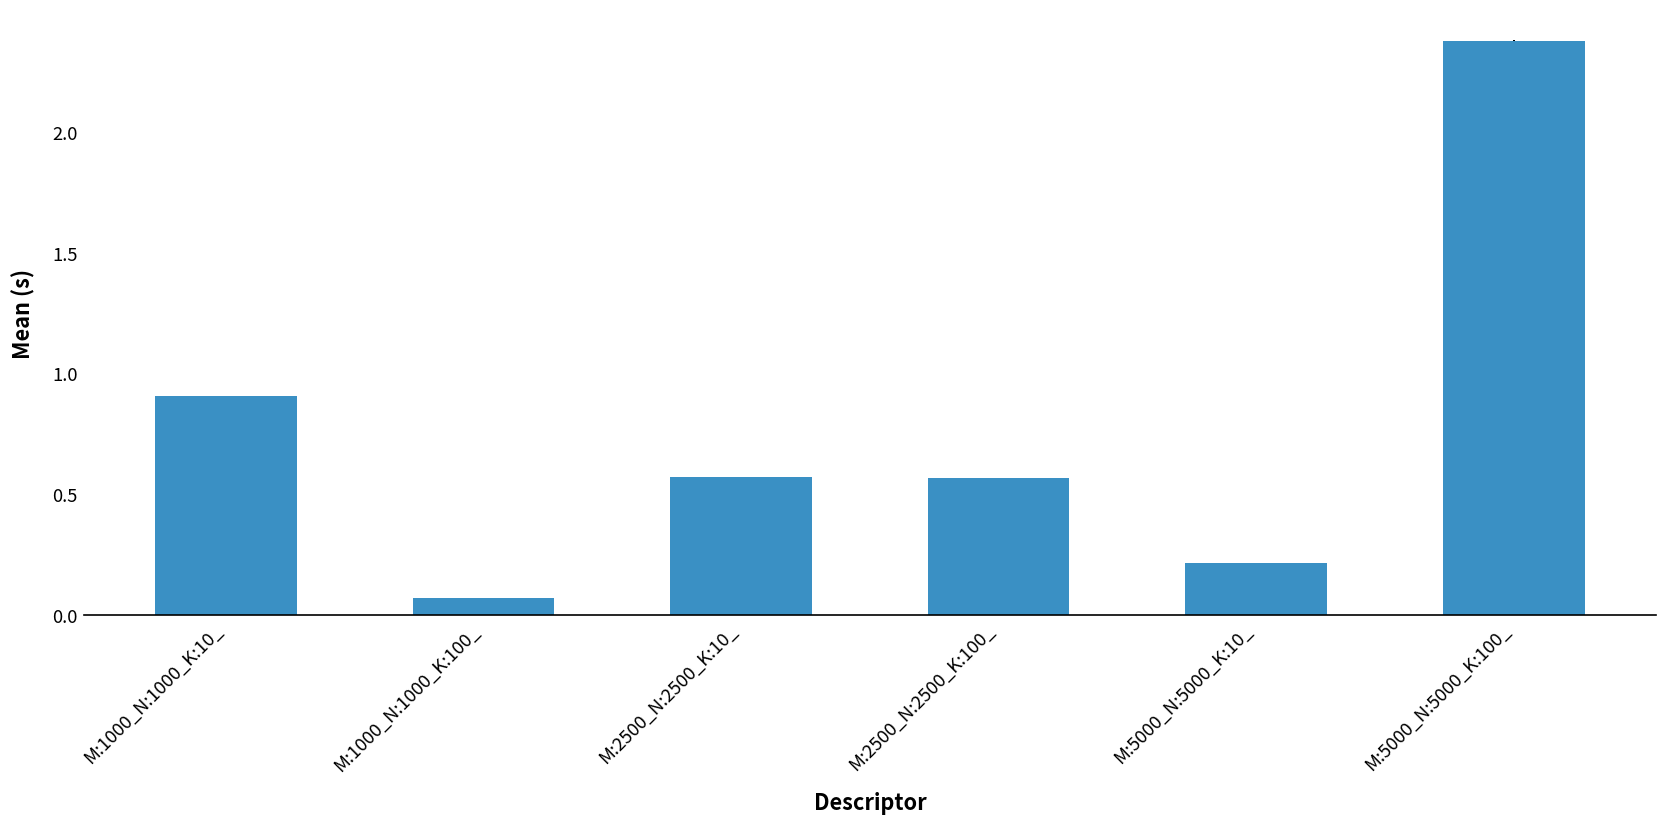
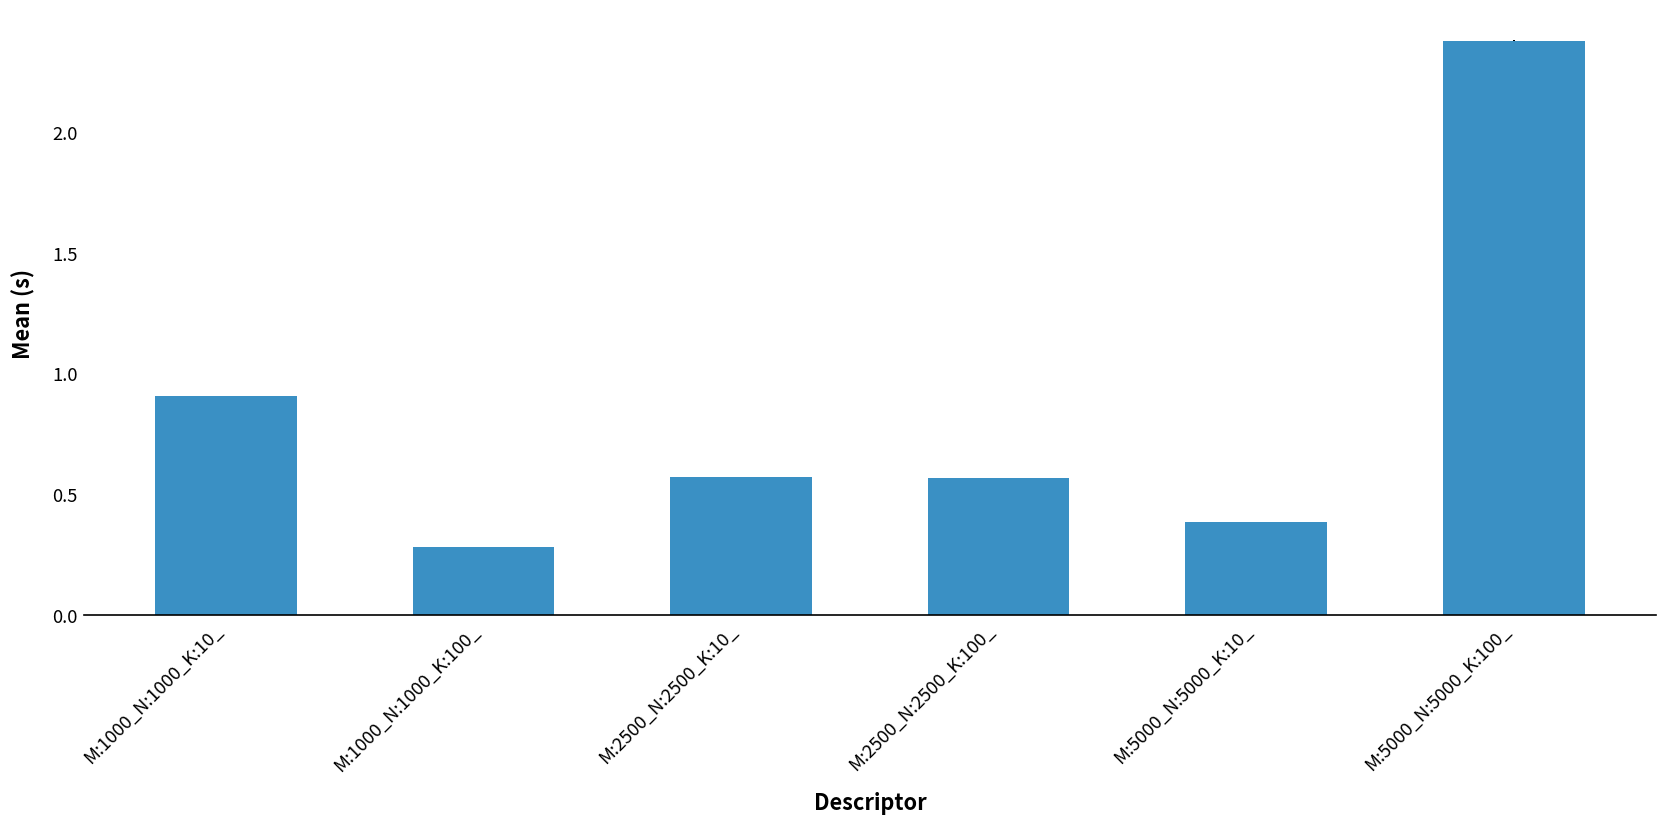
M:1000_N:1000_K:100_: 0.07 -> 0.28
M:5000_N:5000_K:10_: 0.22 -> 0.38
